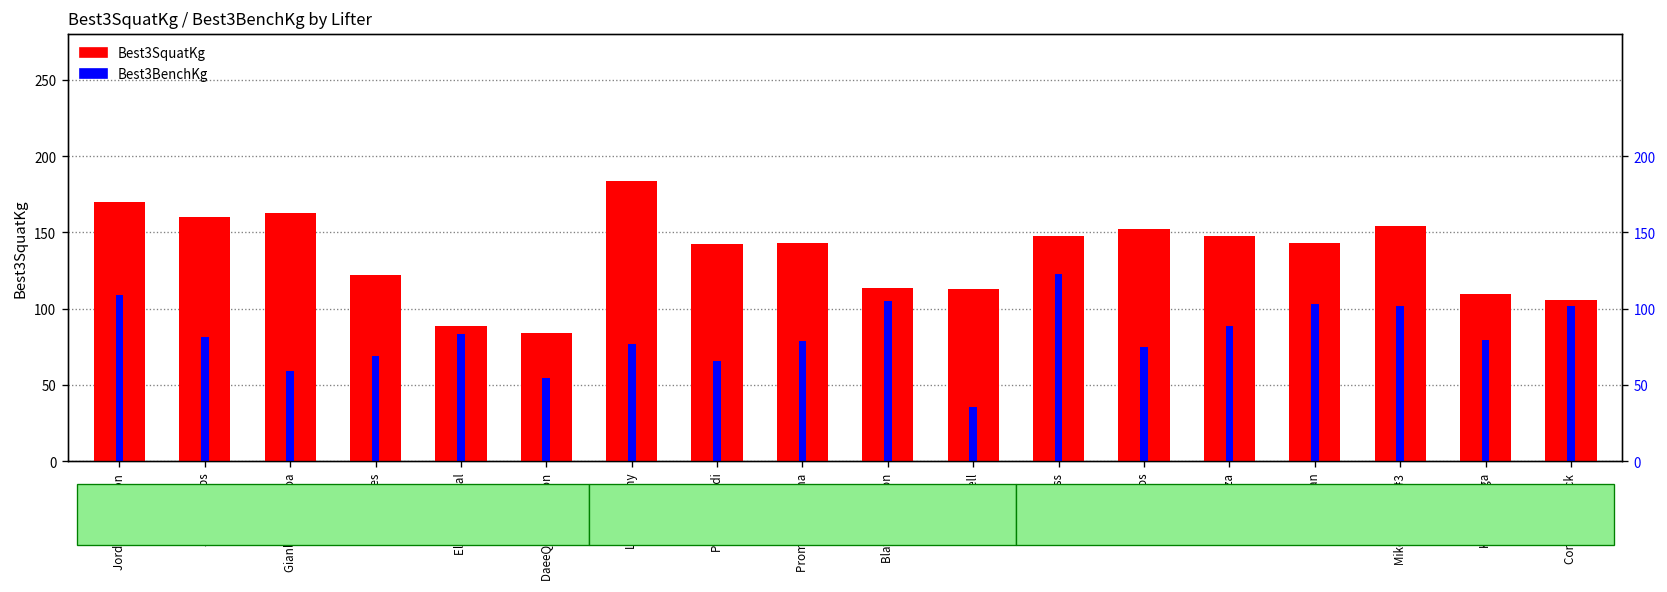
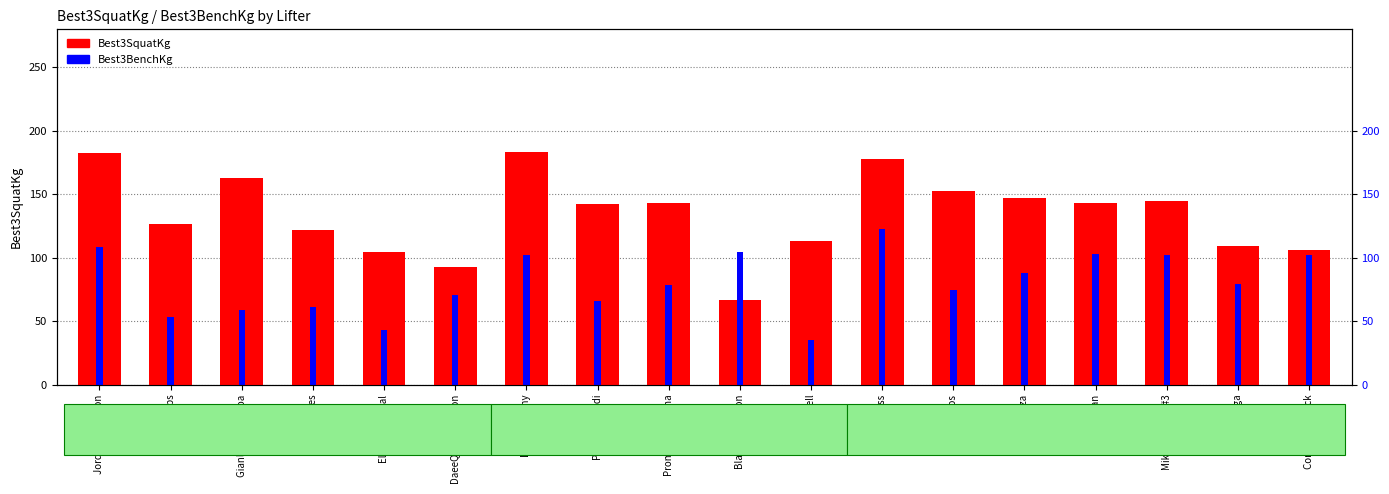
Best3SquatKg, Jordan Wilkerson: 170 -> 182
Best3BenchKg, Jakovi Dabbs: 82 -> 54
Best3SquatKg, Jakovi Dabbs: 160 -> 127
Best3BenchKg, Ethan James: 69 -> 61
Best3SquatKg, Elijah Simental: 89 -> 104
Best3BenchKg, Elijah Simental: 84 -> 43
Best3SquatKg, DaeeQuan Johnson: 84 -> 93
Best3BenchKg, DaeeQuan Johnson: 54 -> 71
Best3BenchKg, Lane Anthony: 77 -> 103
Best3SquatKg, Blayze Ferguson: 113 -> 67
Best3SquatKg, Kevin Weiss: 147 -> 178
Best3SquatKg, Mike Womack #3: 154 -> 145
